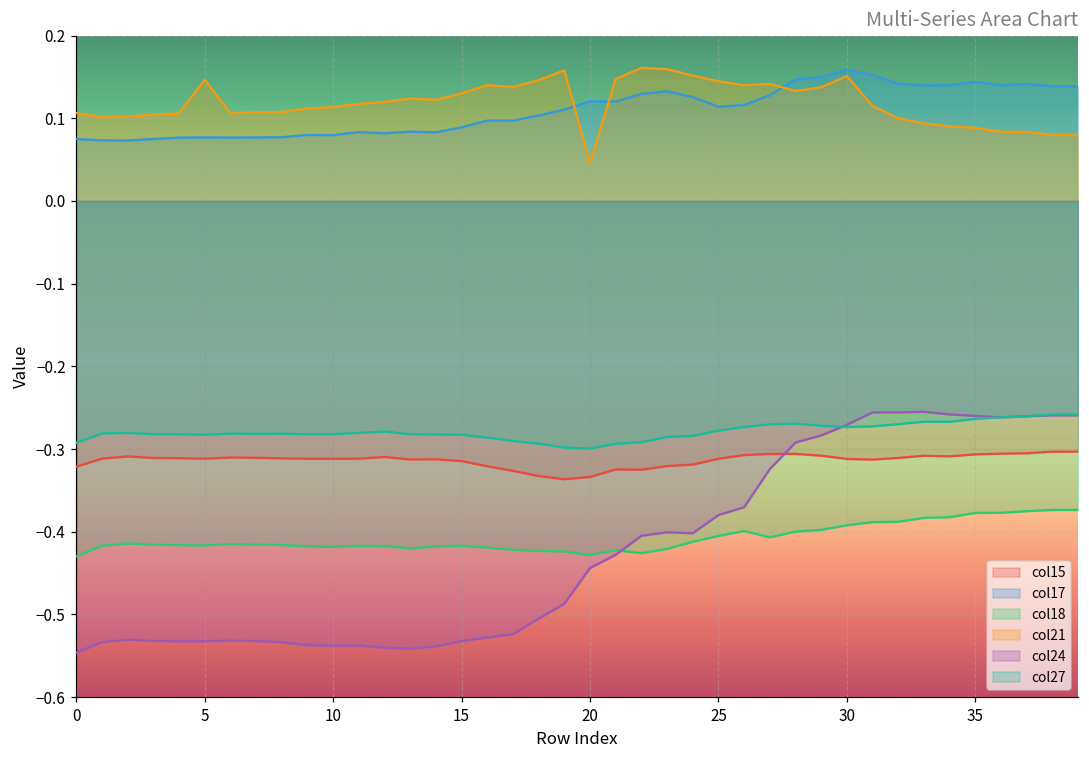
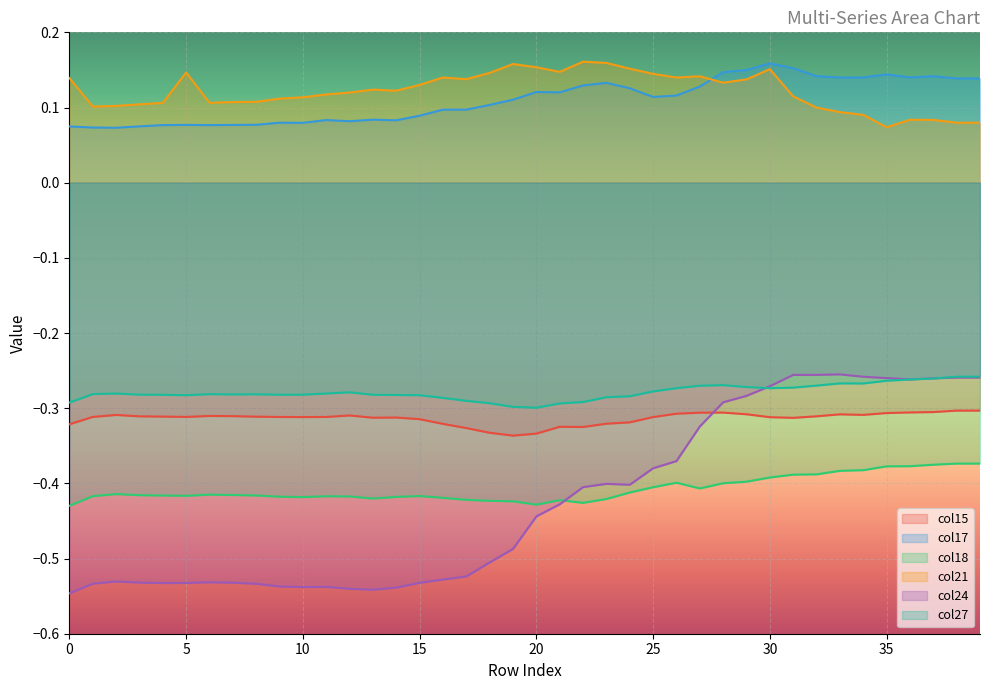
col21, 0: 0.11 -> 0.14
col21, 20: 0.05 -> 0.15
col21, 35: 0.09 -> 0.07
